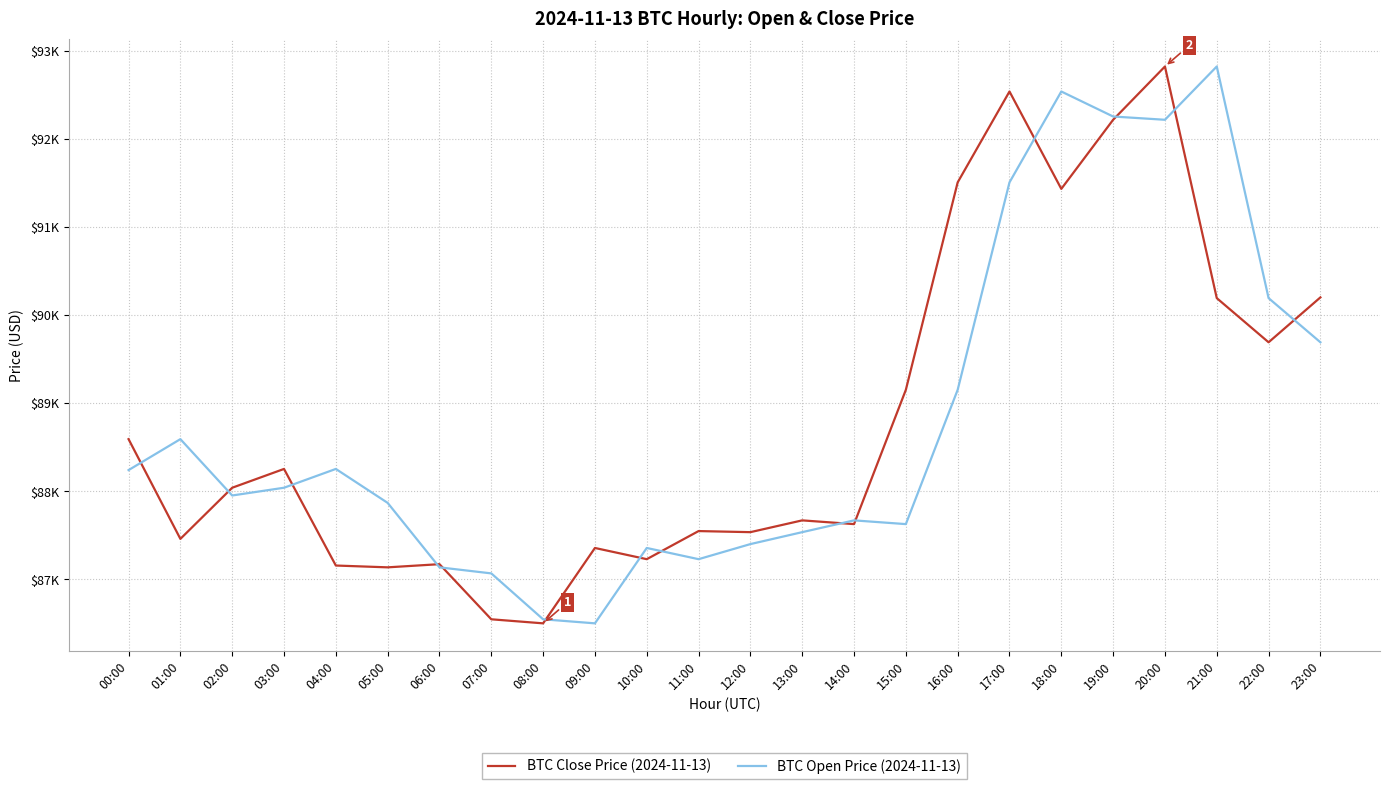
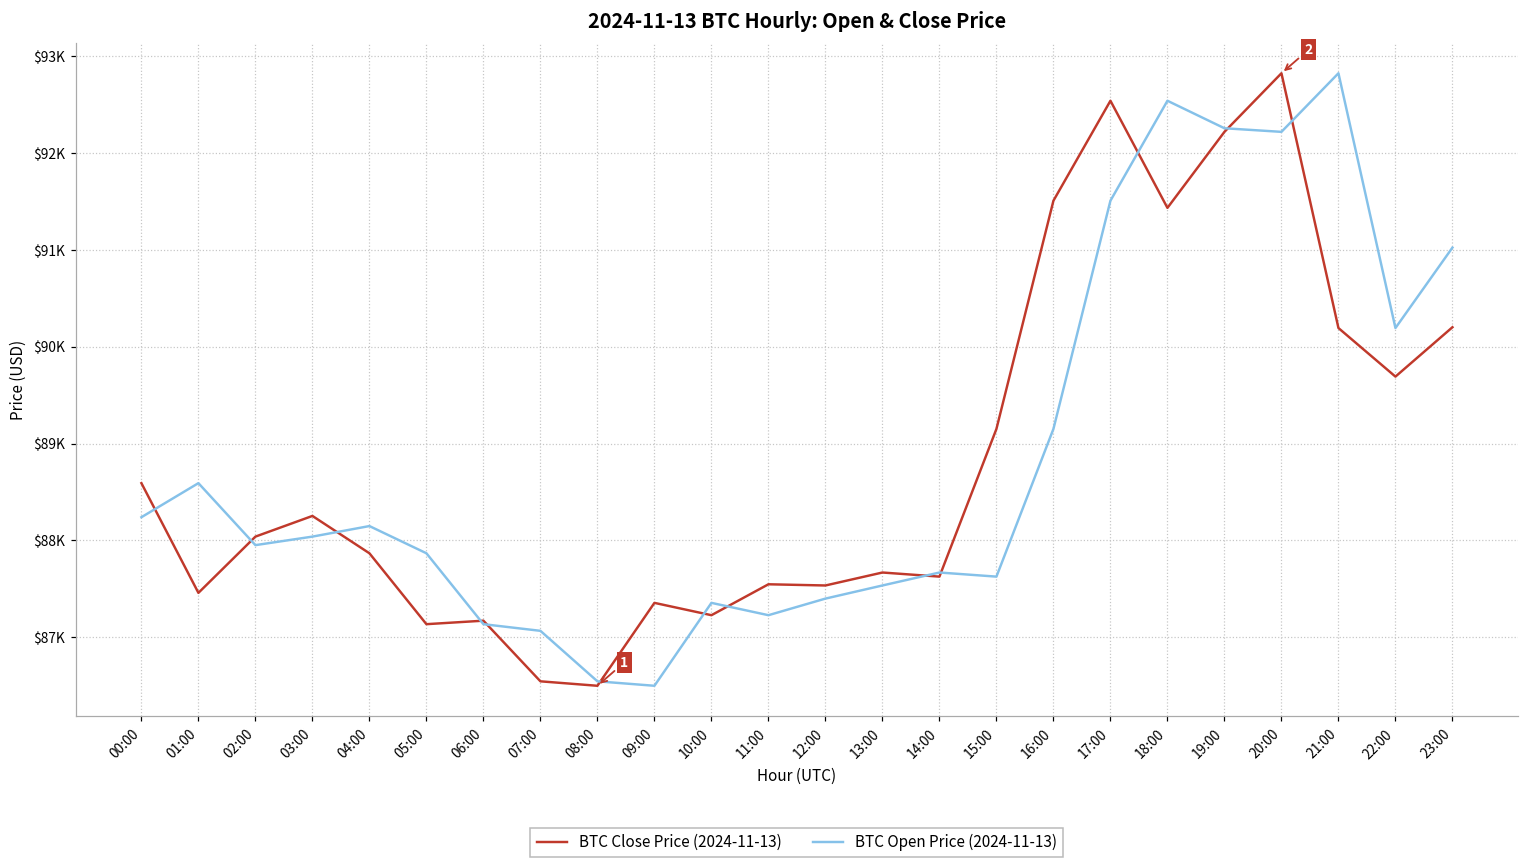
BTC Close Price (2024-11-13), 04:00: $87200 -> $87900
BTC Open Price (2024-11-13), 04:00: $88300 -> $88100
BTC Open Price (2024-11-13), 23:00: $89700 -> $91000
